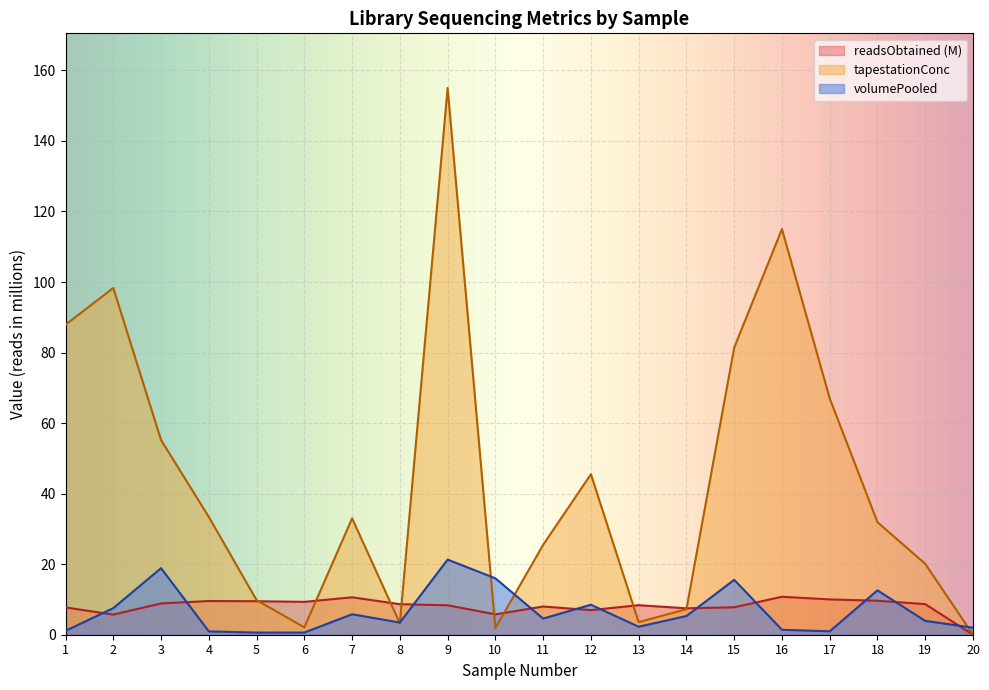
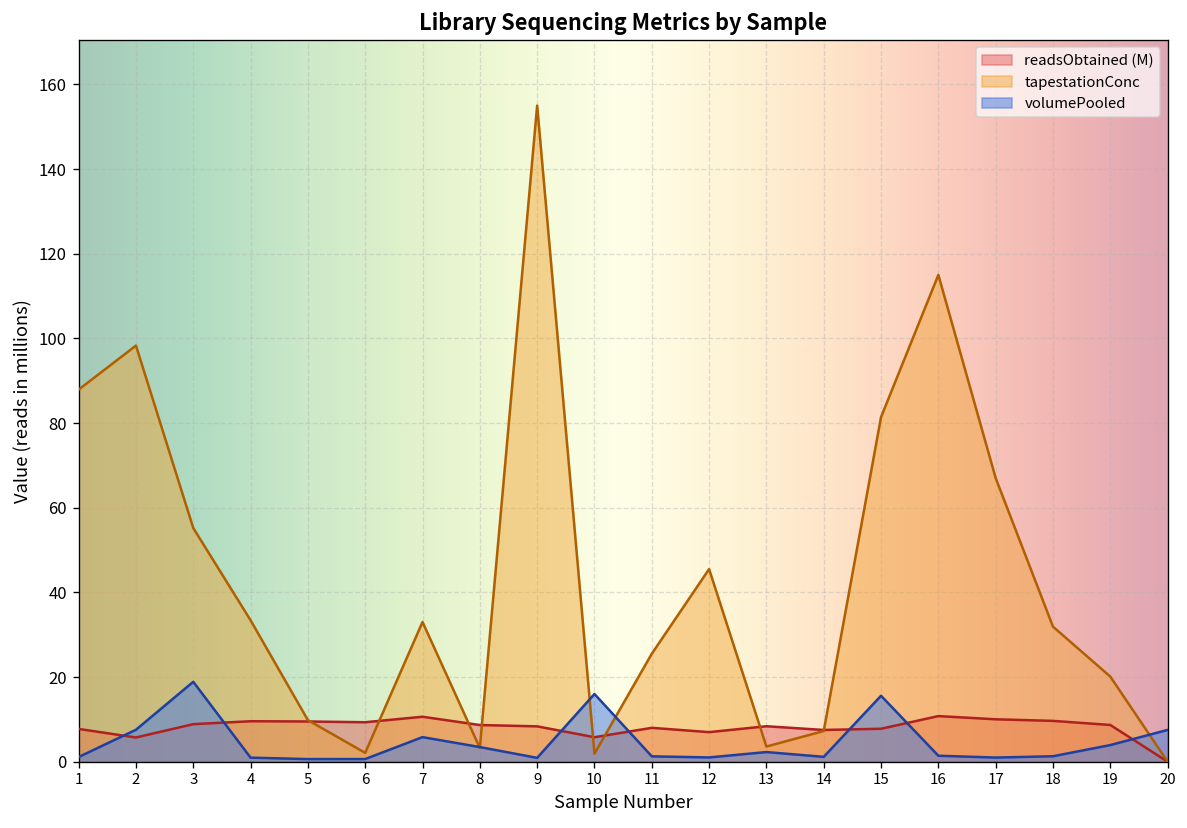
volumePooled, 9: 21 -> 1
volumePooled, 11: 5 -> 1
volumePooled, 12: 9 -> 1
volumePooled, 14: 5 -> 1
volumePooled, 18: 13 -> 1
volumePooled, 20: 2 -> 8
